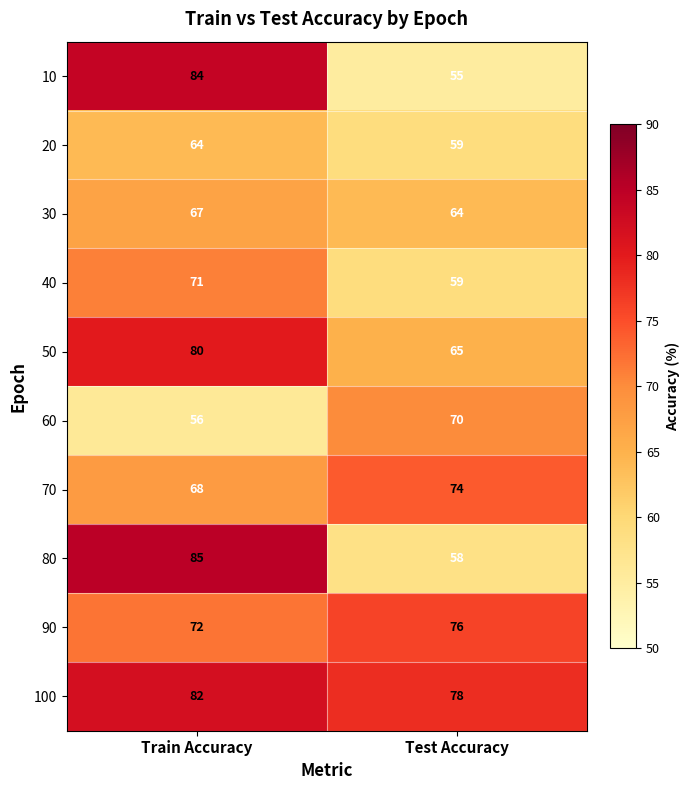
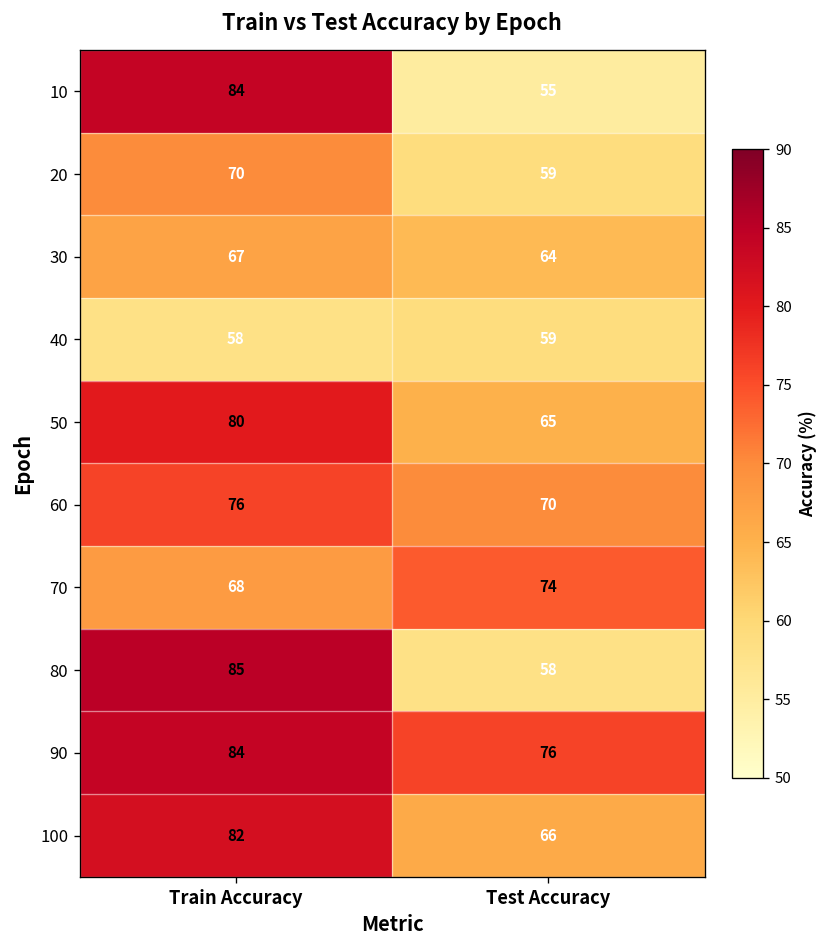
20, Train Accuracy: 64 -> 70
40, Train Accuracy: 71 -> 58
60, Train Accuracy: 56 -> 76
90, Train Accuracy: 72 -> 84
100, Test Accuracy: 78 -> 66
